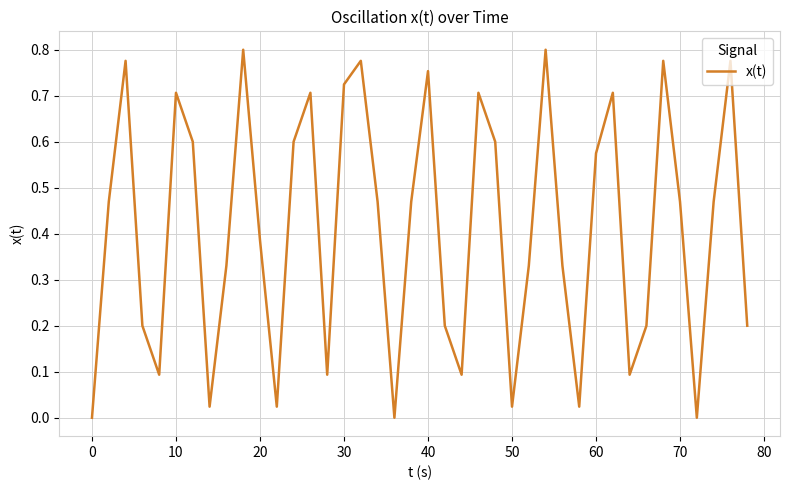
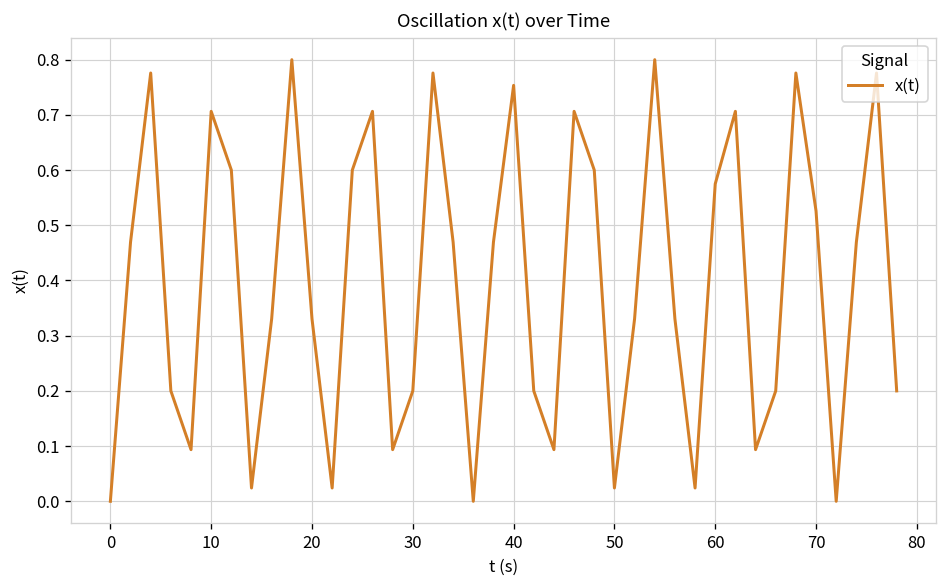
20: 0.39 -> 0.33
30: 0.72 -> 0.20
70: 0.47 -> 0.53
